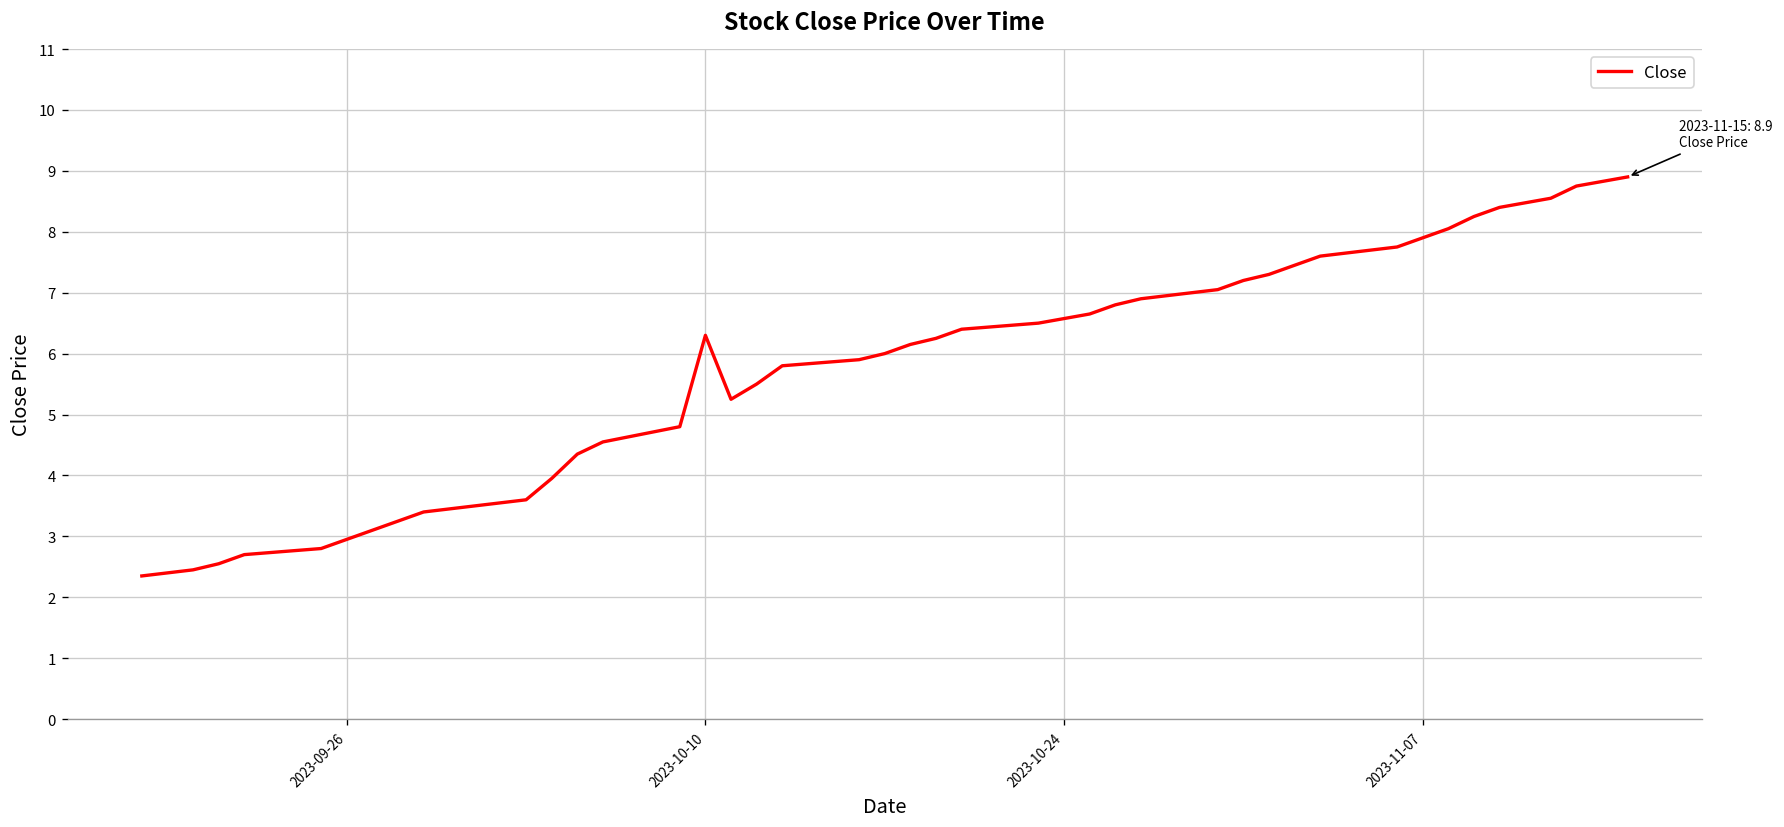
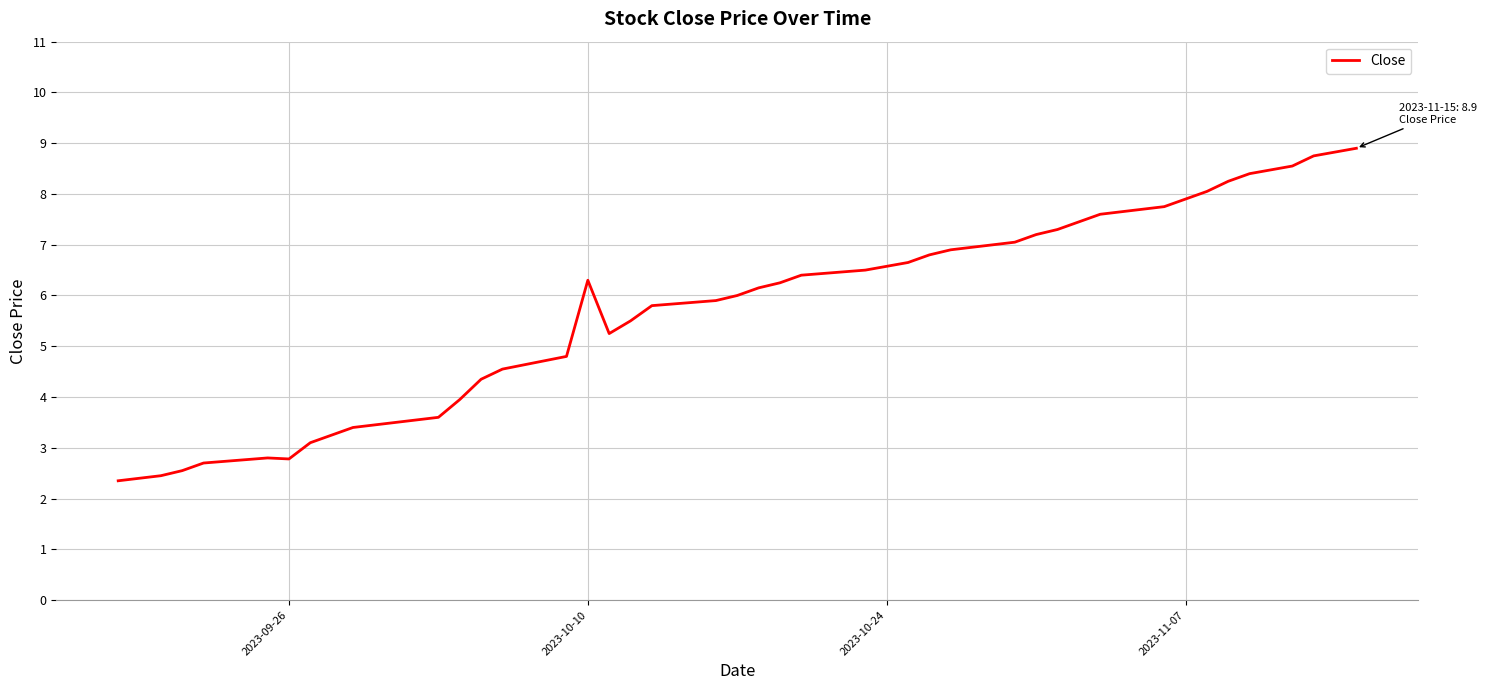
2023-09-26: 3.0 -> 2.8
